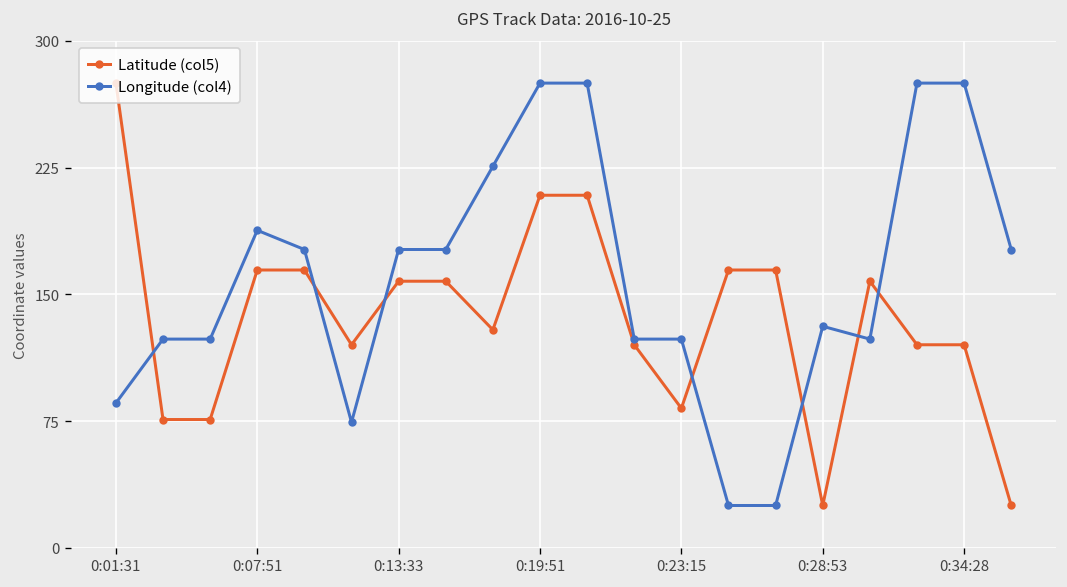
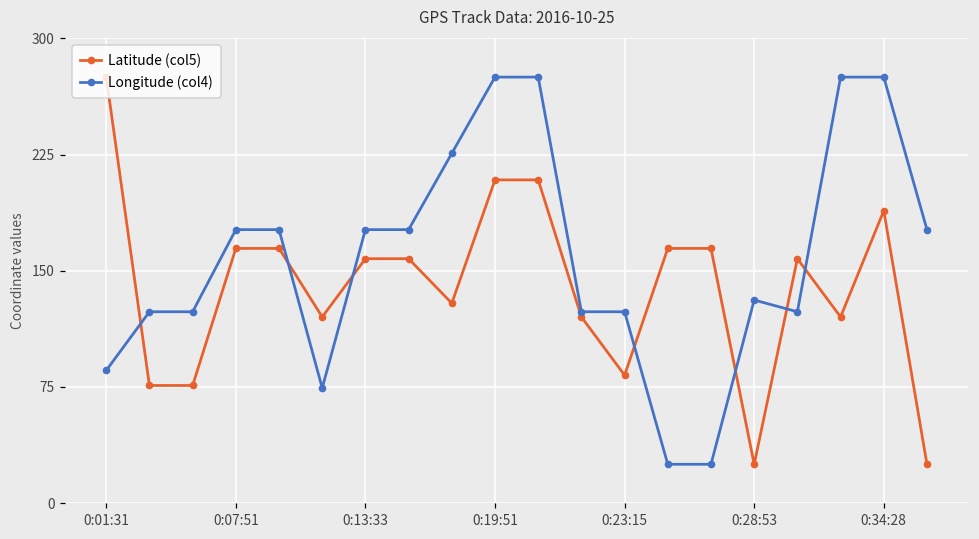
Longitude (col4), 0:07:51: 188 -> 177
Latitude (col5), 0:34:28: 120 -> 189
